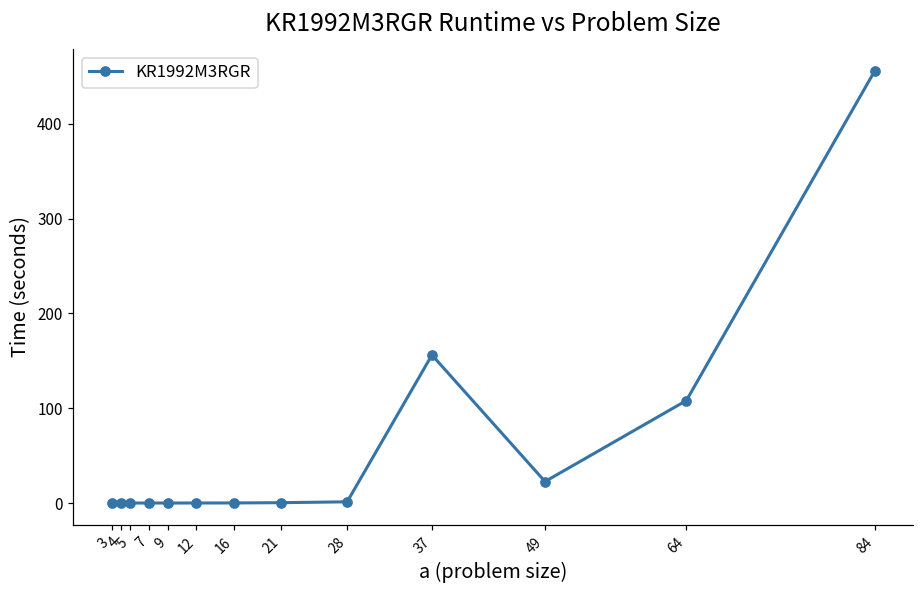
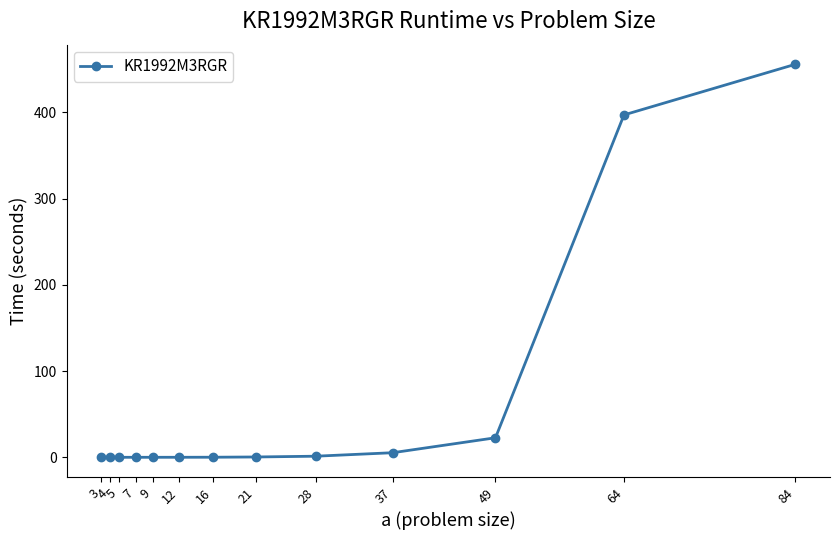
37: 160 -> 10
64: 110 -> 400
